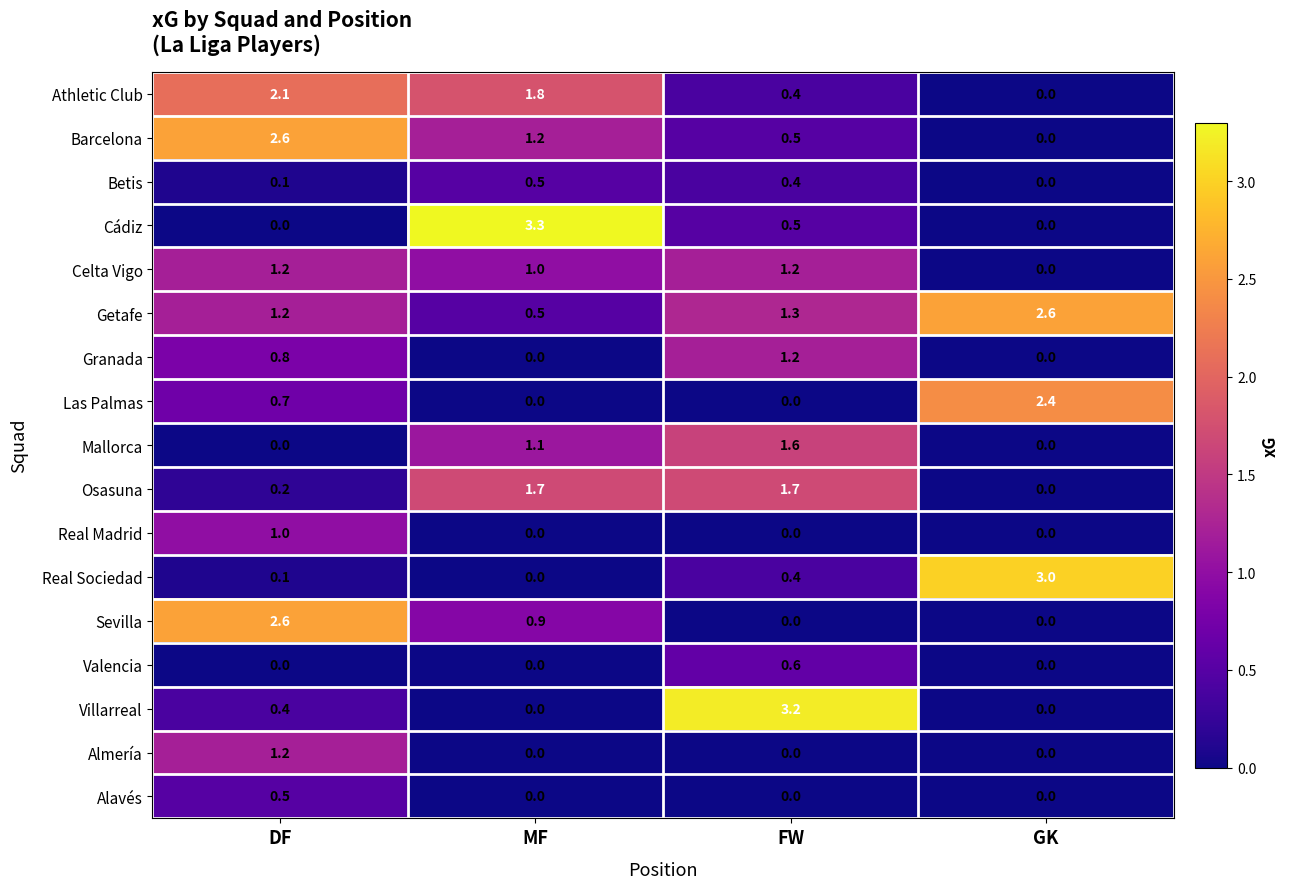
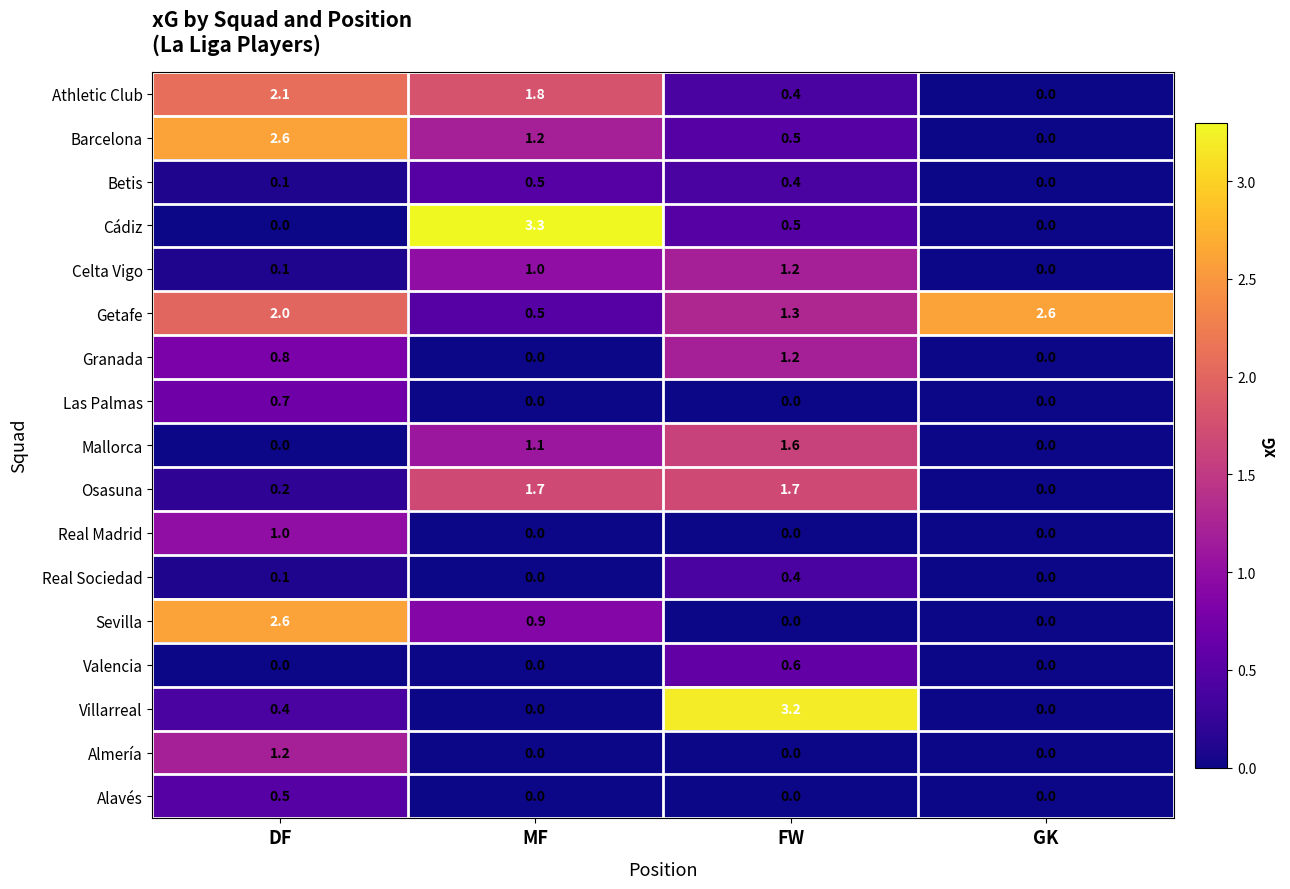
Celta Vigo, DF: 1.2 -> 0.1
Getafe, DF: 1.2 -> 2.0
Las Palmas, GK: 2.4 -> 0.0
Real Sociedad, GK: 3.0 -> 0.0
